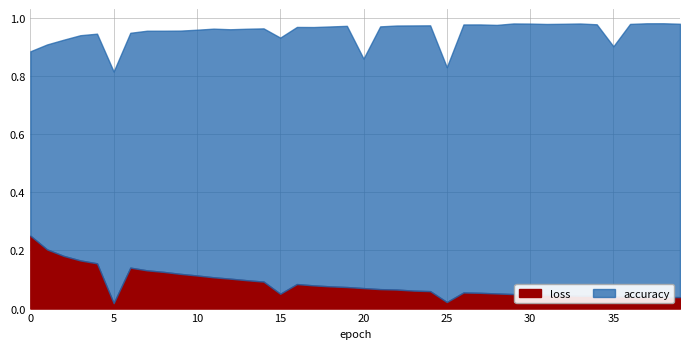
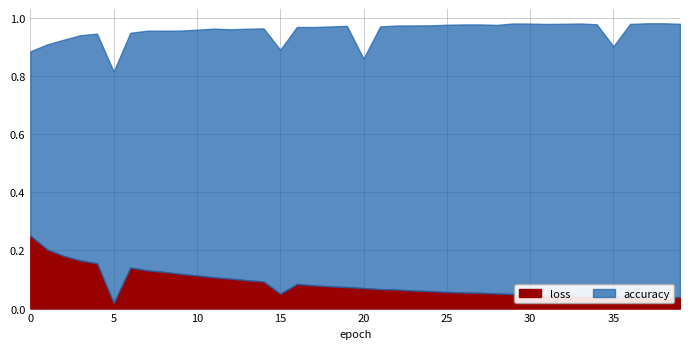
accuracy, 15: 0.88 -> 0.84
loss, 25: 0.02 -> 0.06
accuracy, 25: 0.81 -> 0.92
